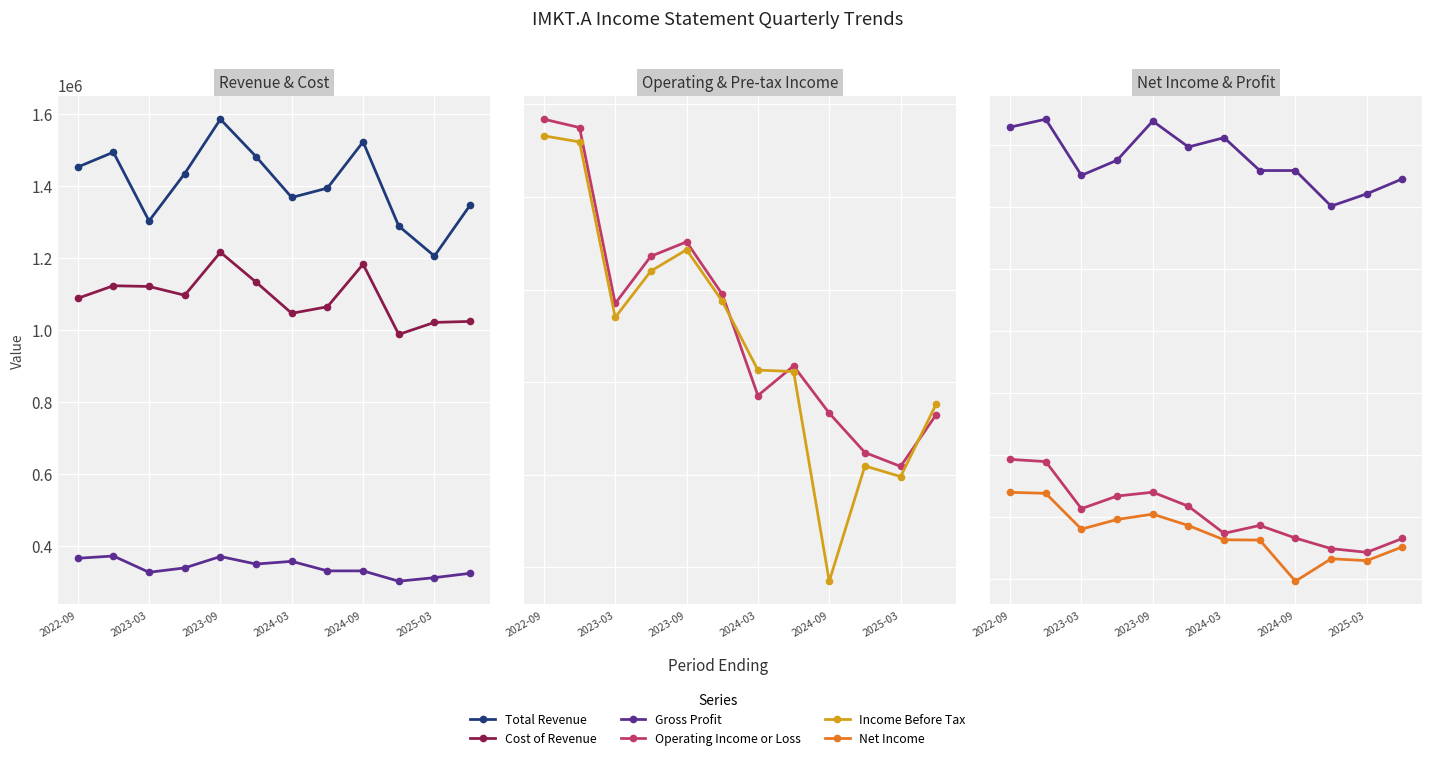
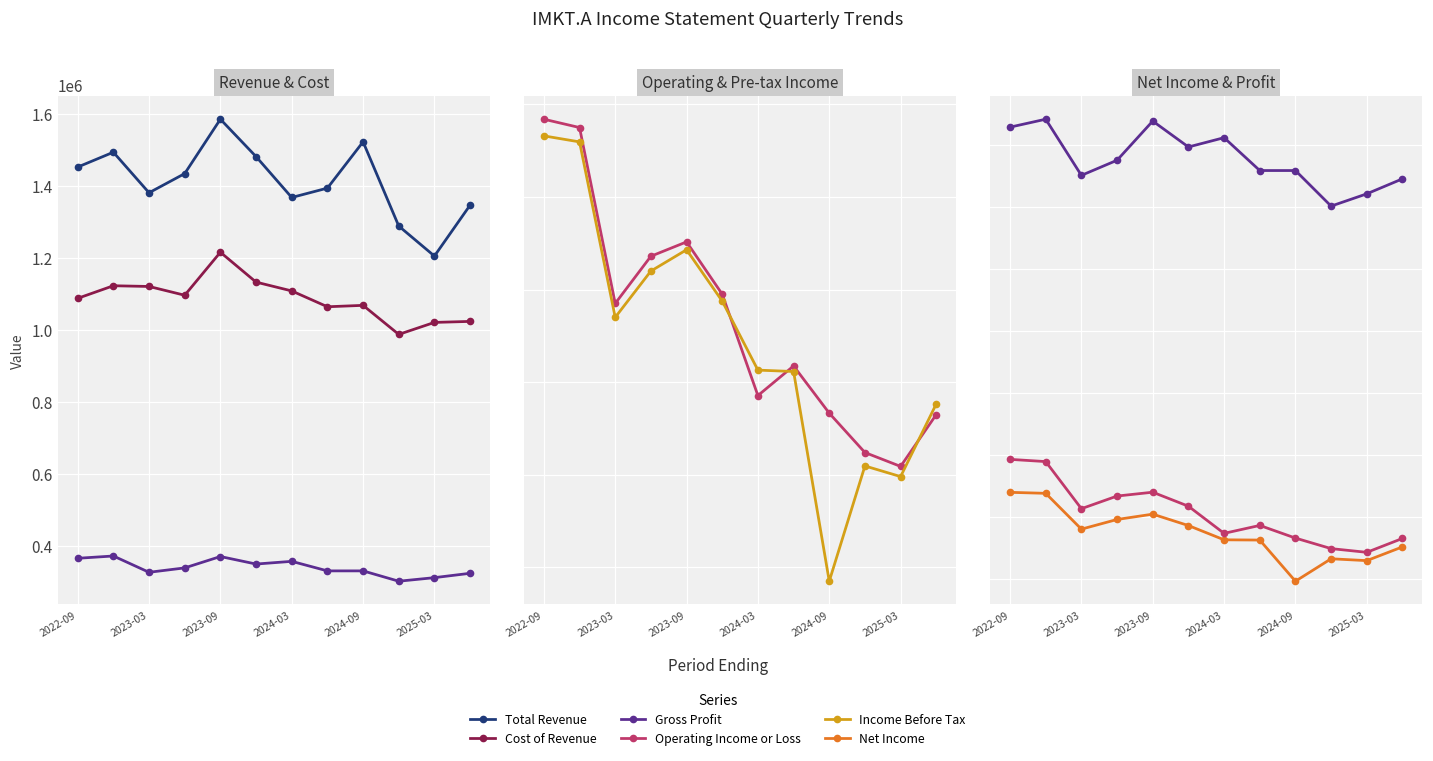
Revenue & Cost, Total Revenue, 2023-03: 1300000 -> 1380000
Revenue & Cost, Cost of Revenue, 2024-03: 1050000 -> 1110000
Revenue & Cost, Cost of Revenue, 2024-09: 1180000 -> 1070000
